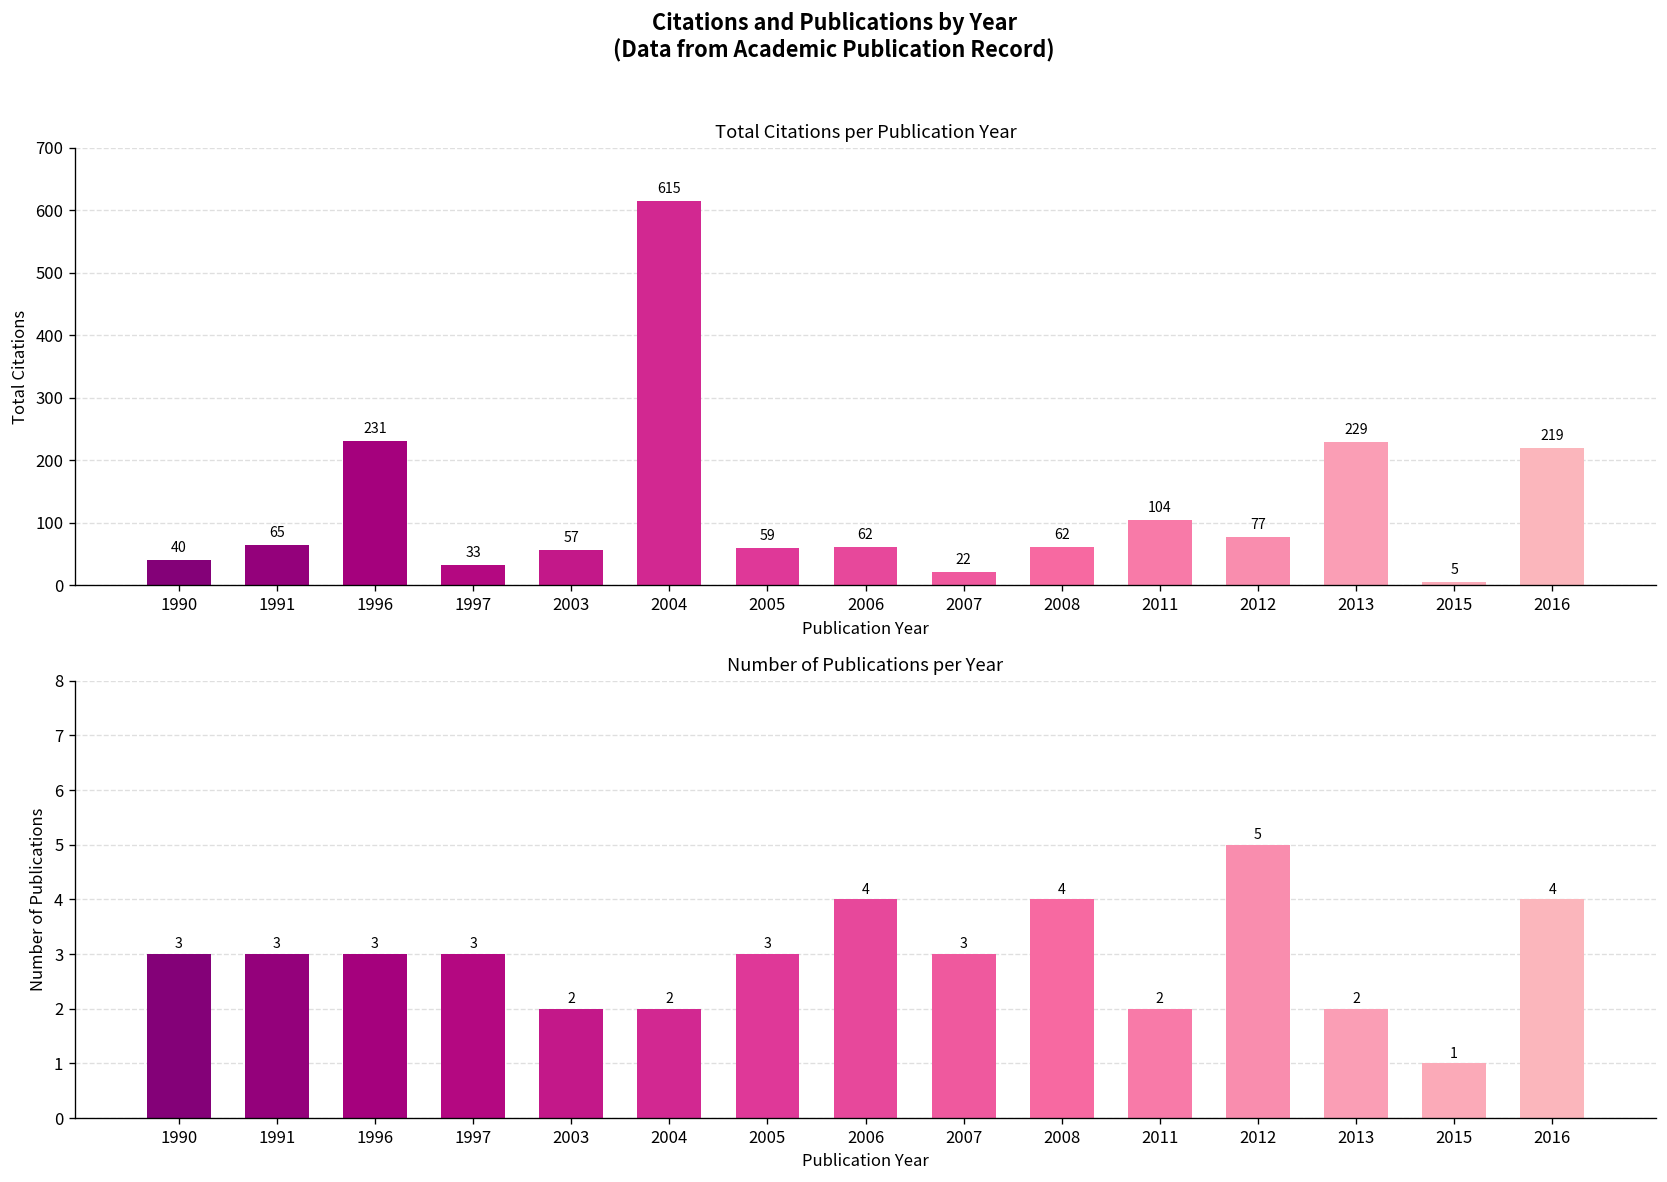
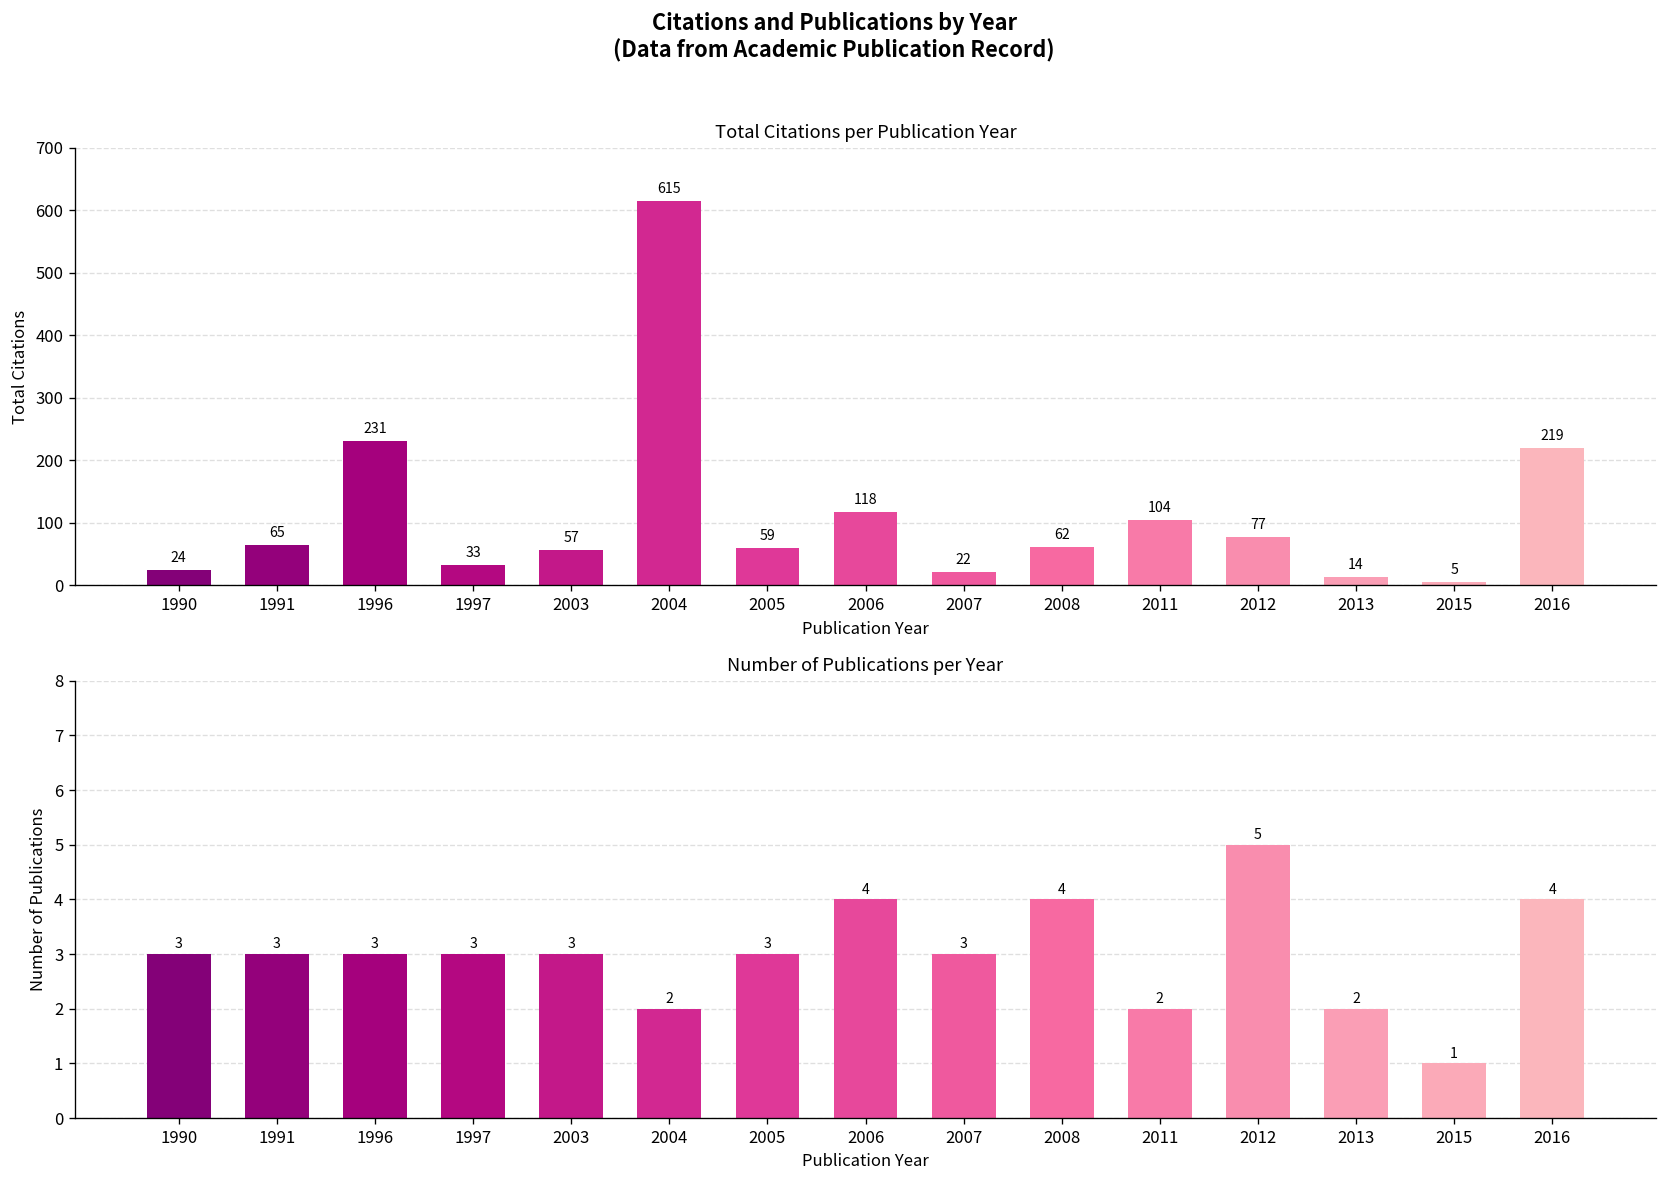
Total Citations per Publication Year, 1990: 40 -> 24
Total Citations per Publication Year, 2006: 62 -> 118
Total Citations per Publication Year, 2013: 229 -> 14
Number of Publications per Year, 2003: 2 -> 3
